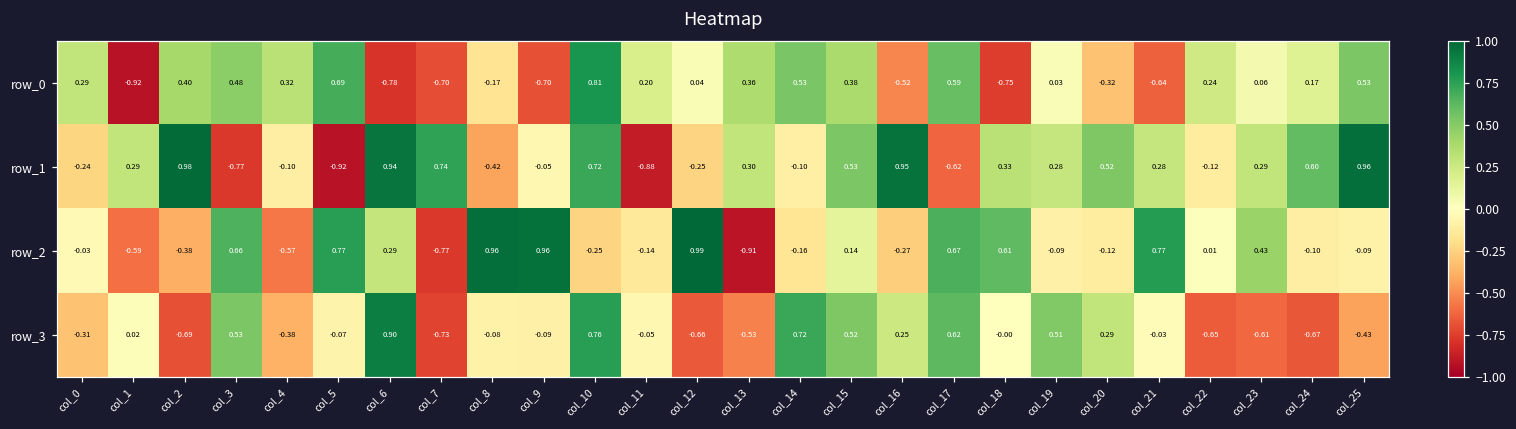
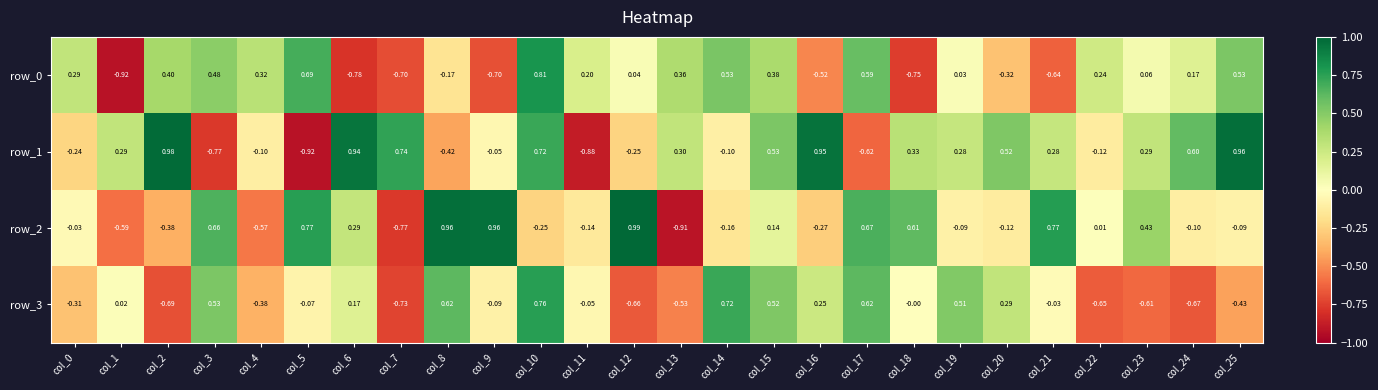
row_3, col_6: 0.90 -> 0.17
row_3, col_8: -0.08 -> 0.62
